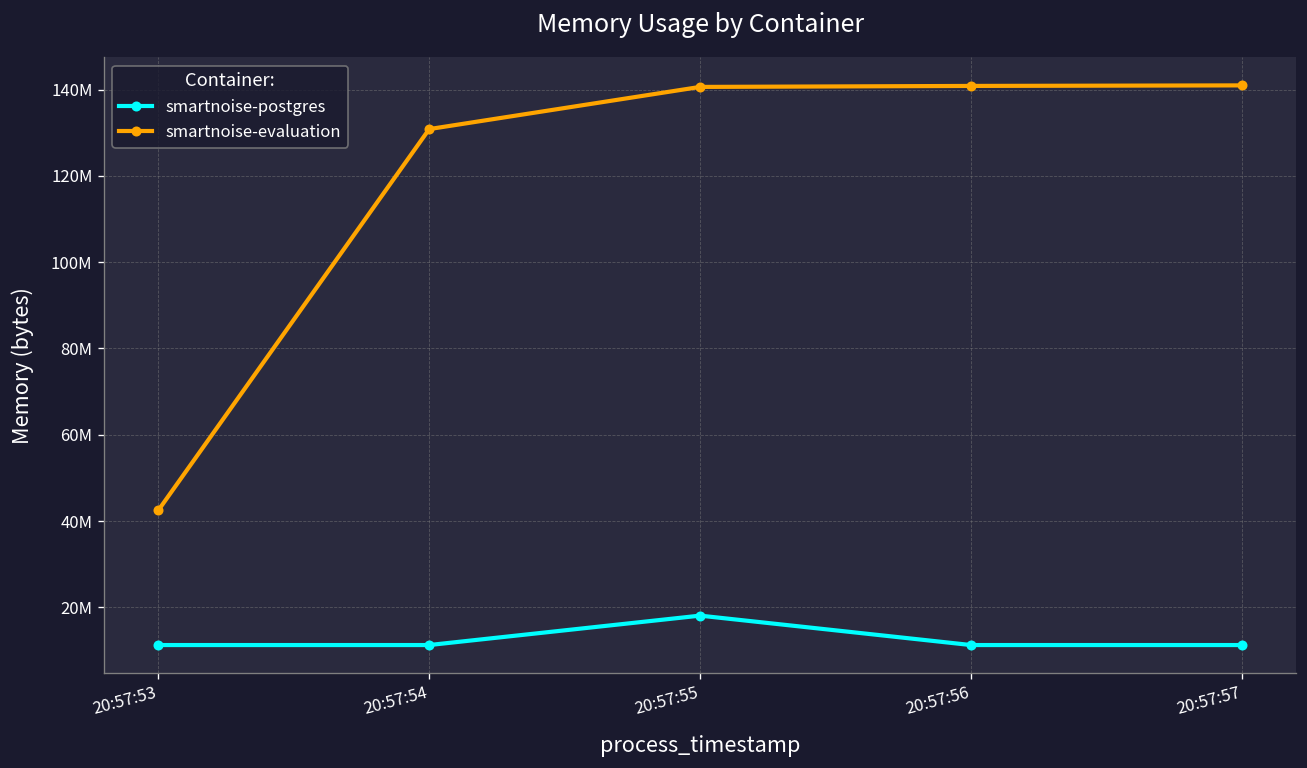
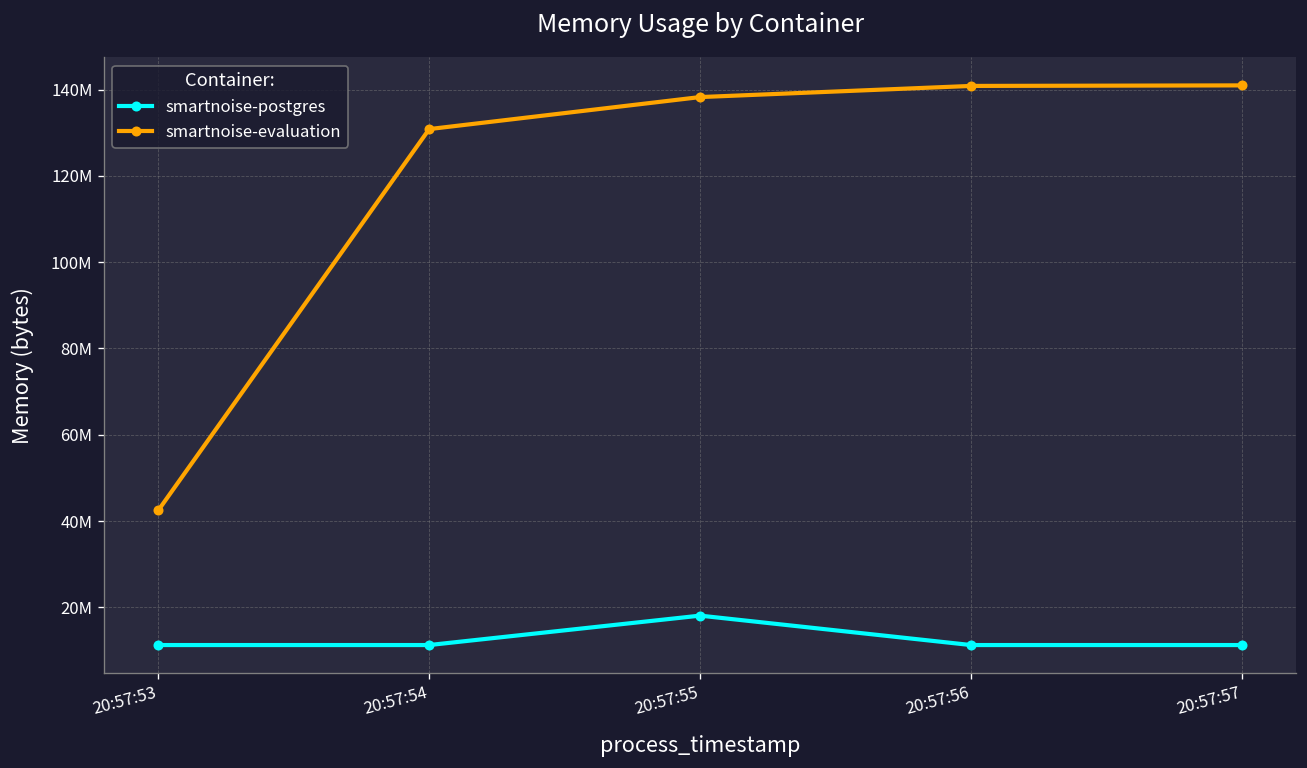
smartnoise-evaluation, 20:57:55: 141000000 -> 138000000
